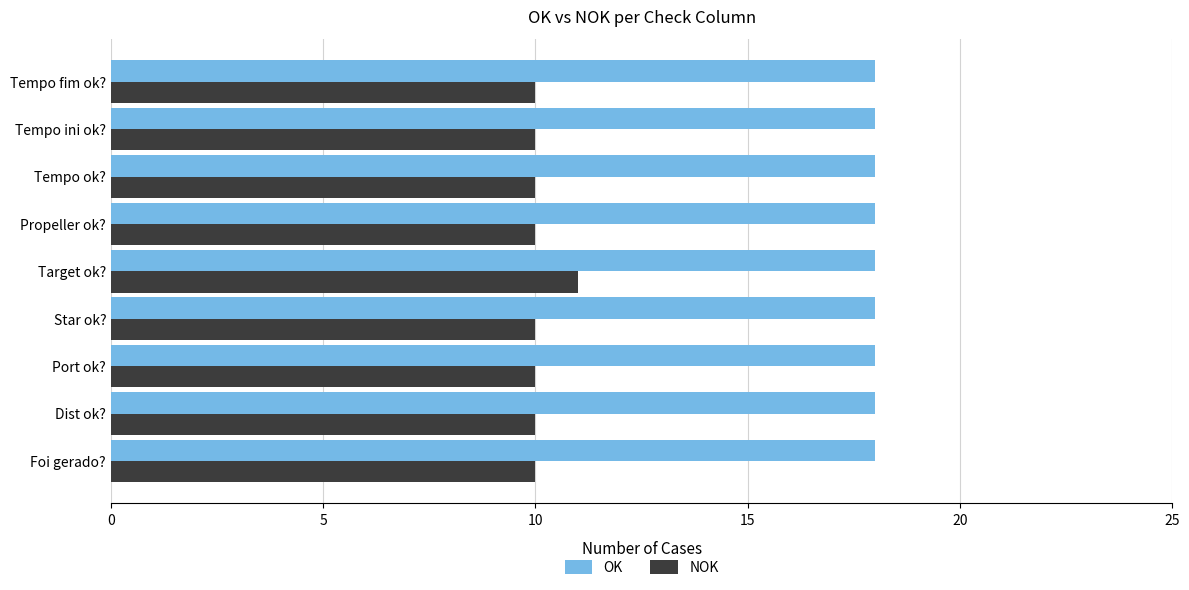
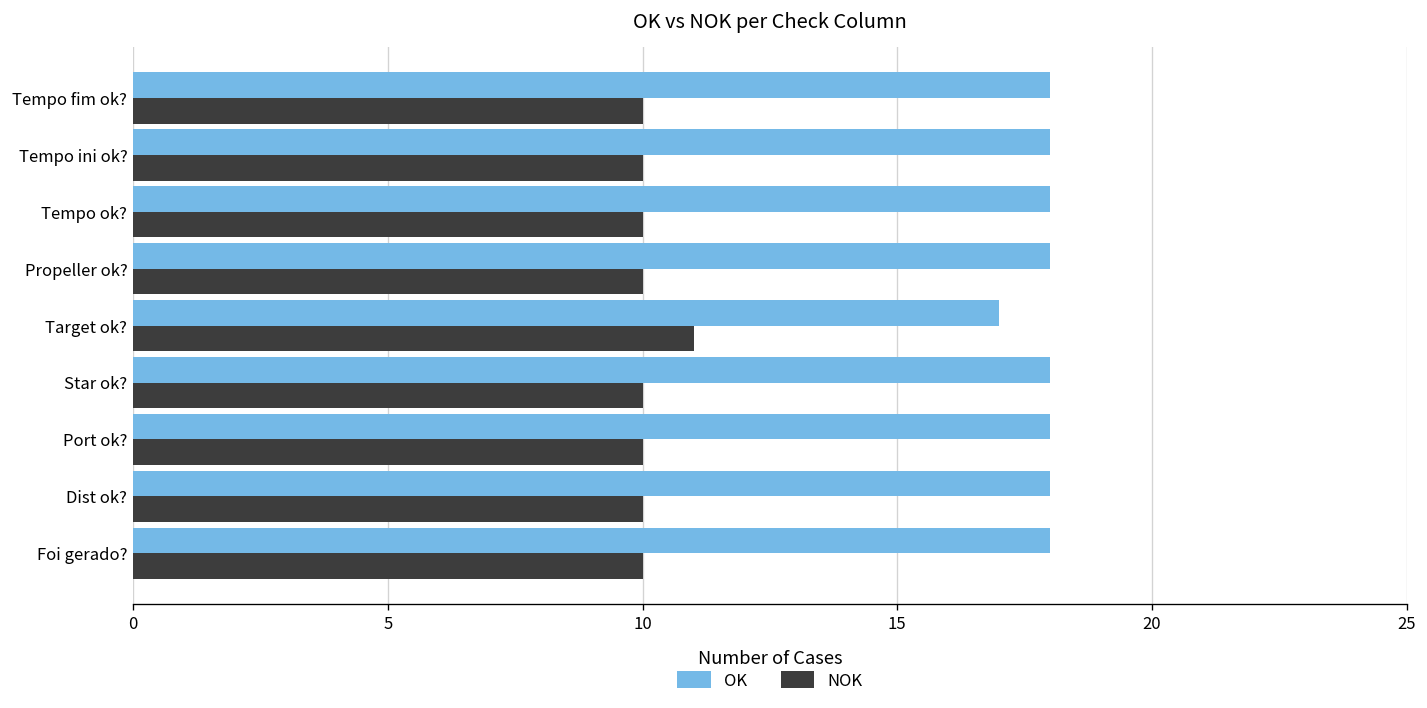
OK, Target ok?: 18 -> 17
